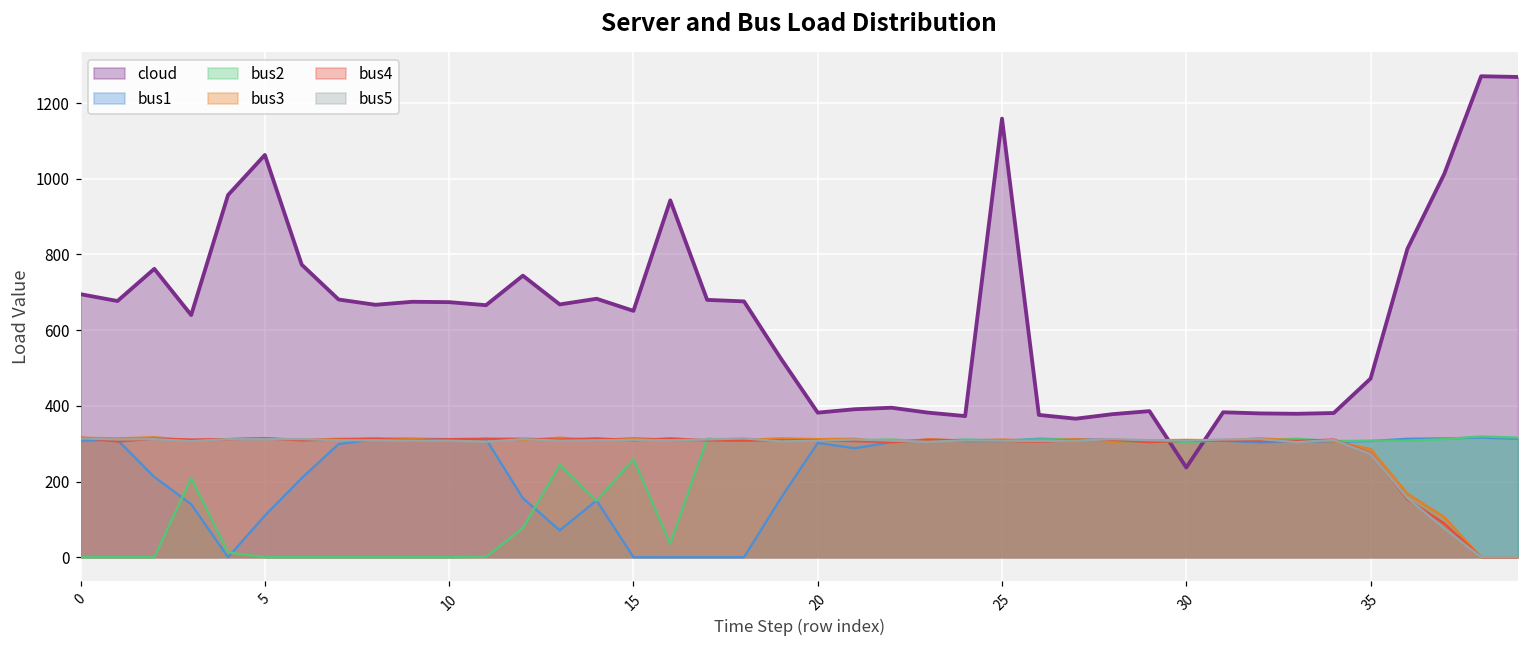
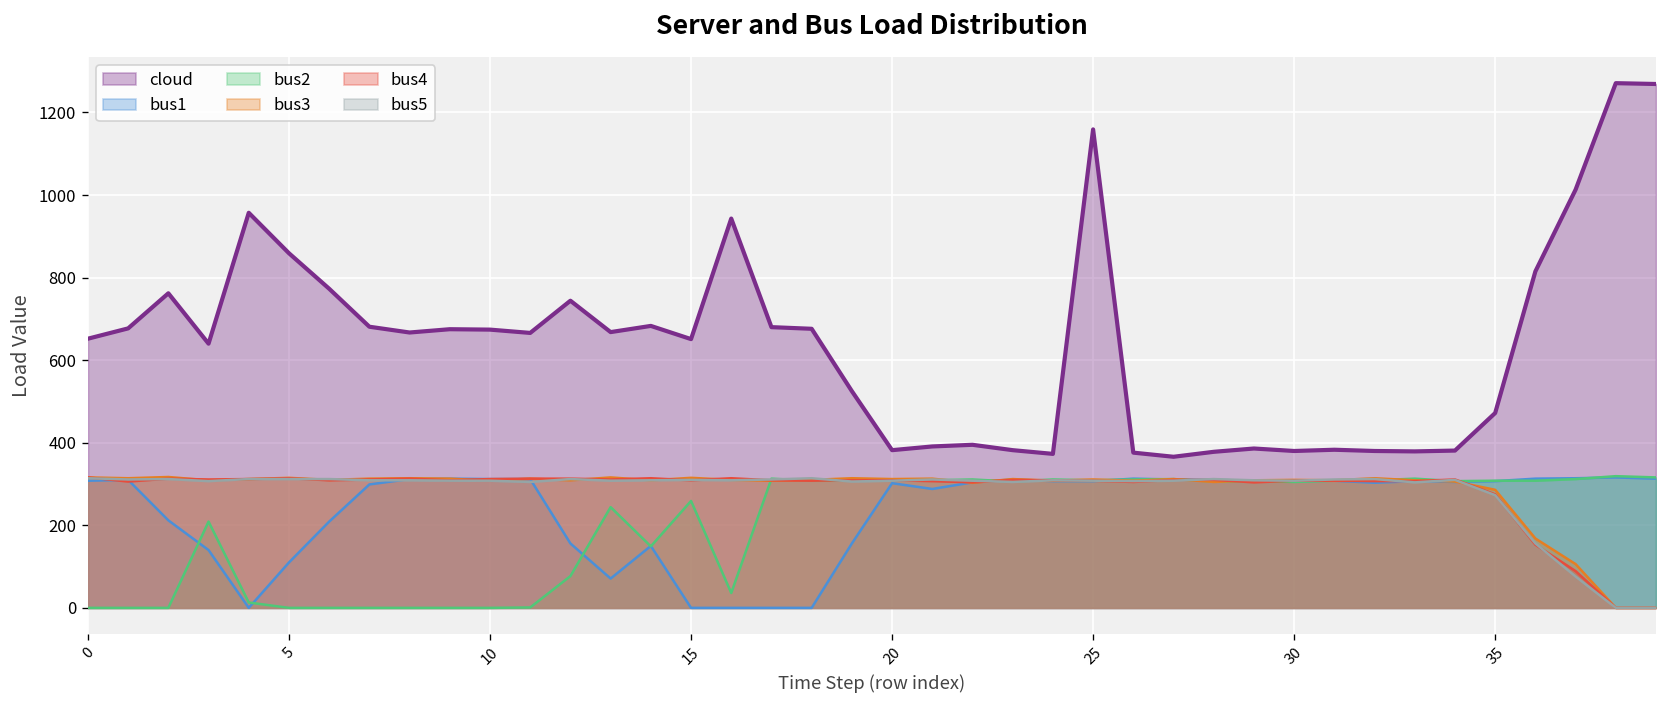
cloud, 0: 700 -> 650
cloud, 5: 1060 -> 860
cloud, 30: 240 -> 380
